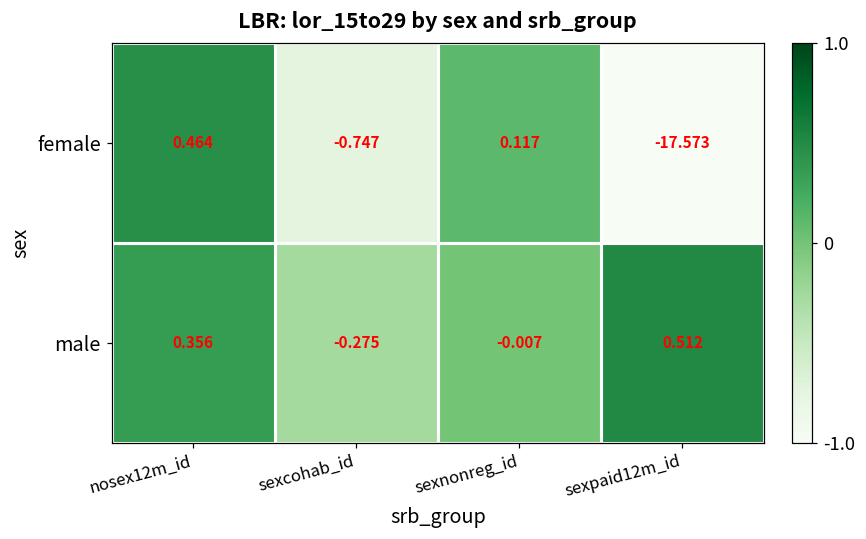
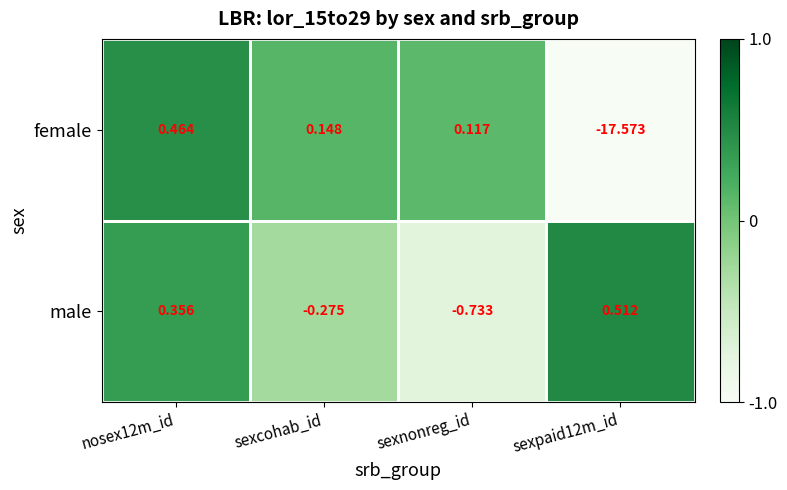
female, sexcohab_id: -0.747 -> 0.148
male, sexnonreg_id: -0.007 -> -0.733
